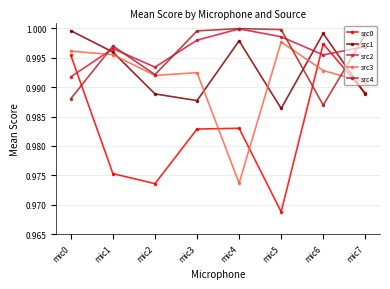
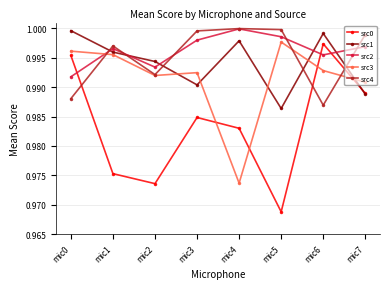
src1, mic2: 0.989 -> 0.994
src0, mic3: 0.983 -> 0.985
src1, mic3: 0.988 -> 0.990
